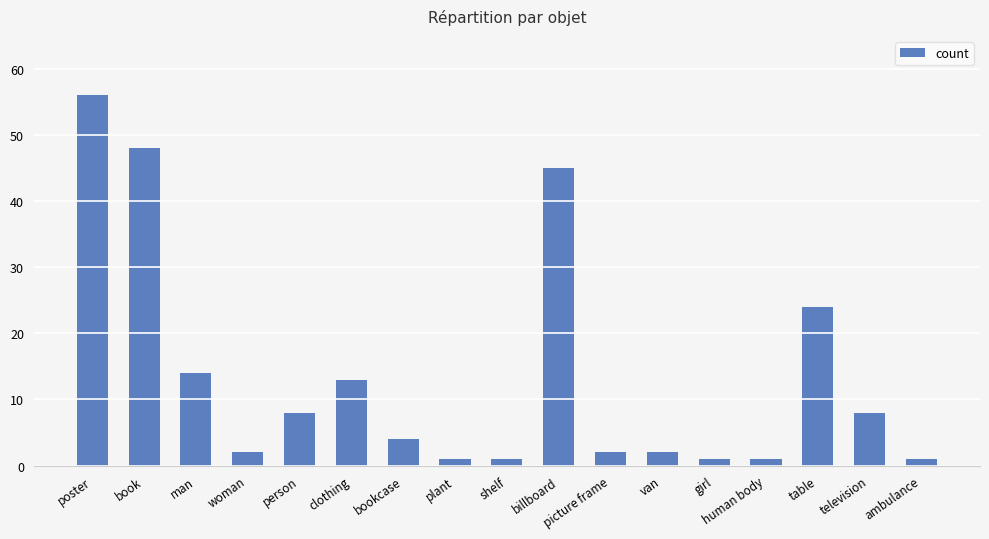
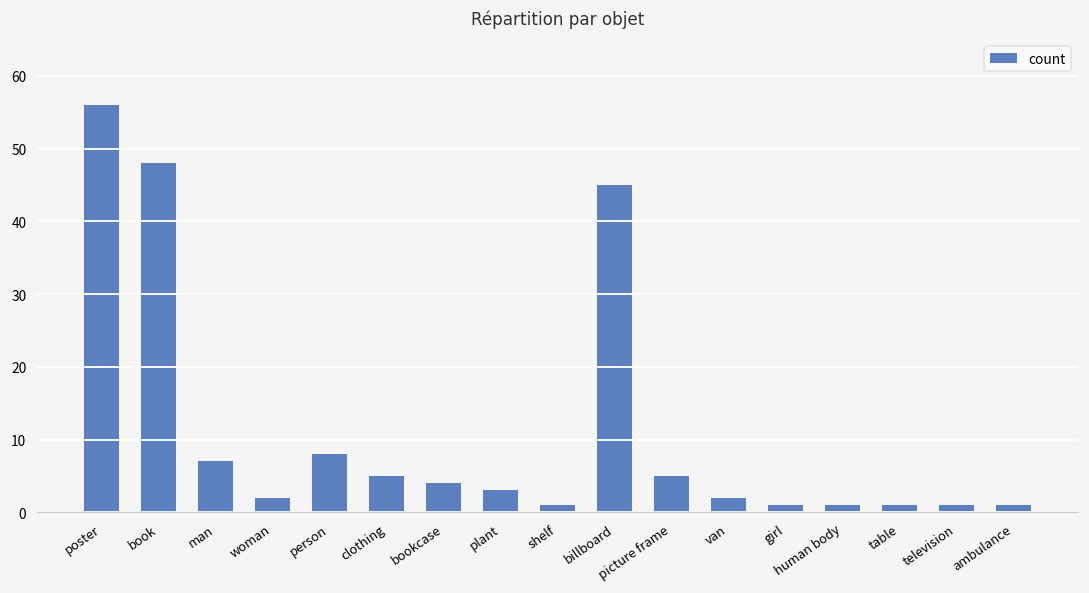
man: 14 -> 7
clothing: 13 -> 5
plant: 1 -> 3
picture frame: 2 -> 5
table: 24 -> 1
television: 8 -> 1
